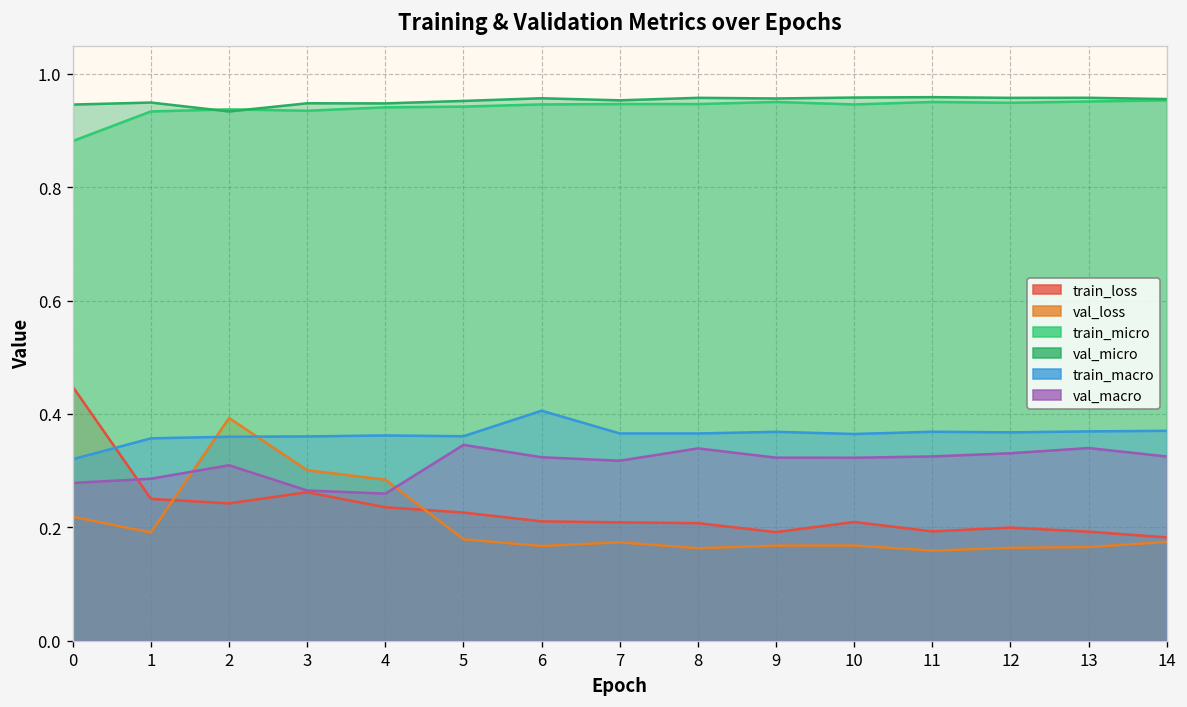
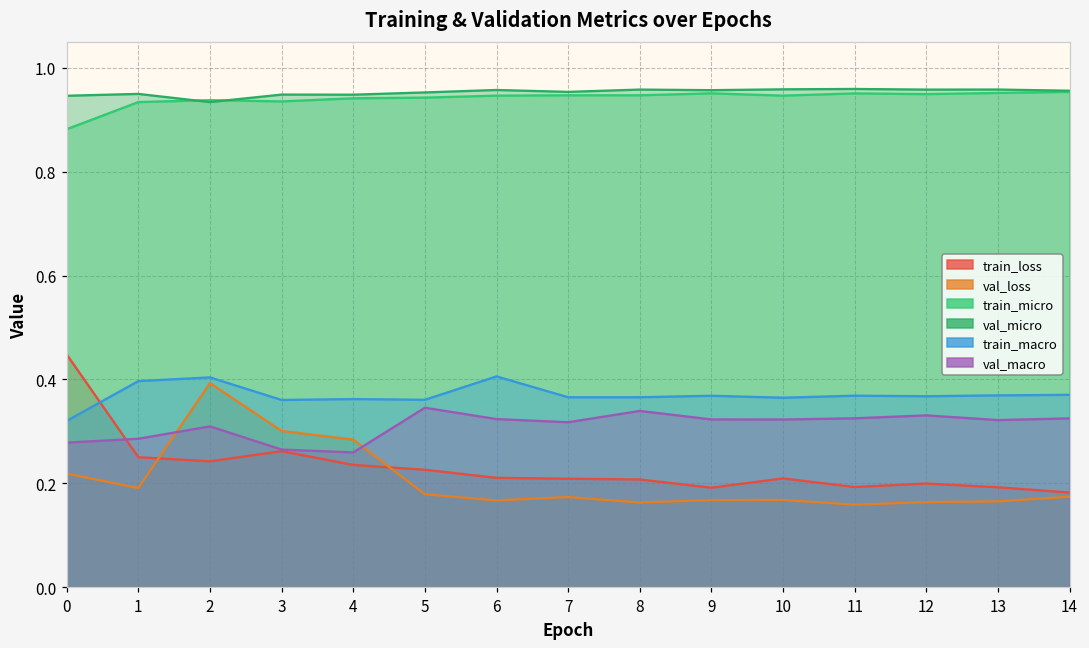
train_macro, 1: 0.36 -> 0.40
train_macro, 2: 0.36 -> 0.40
val_macro, 13: 0.34 -> 0.32
